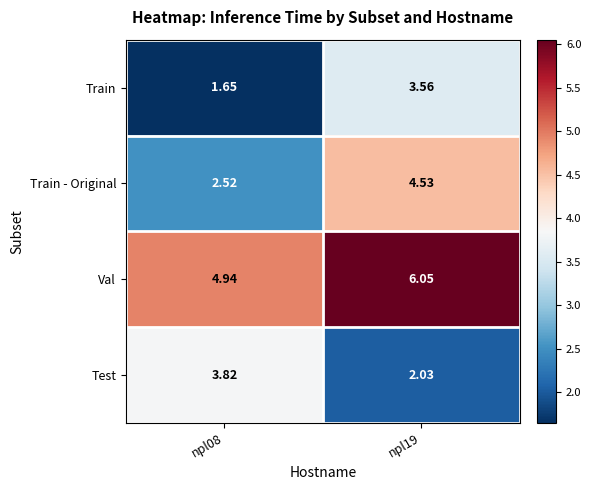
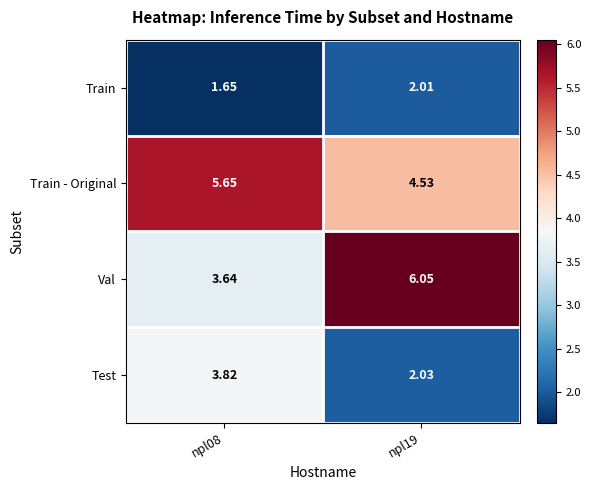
Train, npl19: 3.56 -> 2.01
Train - Original, npl08: 2.52 -> 5.65
Val, npl08: 4.94 -> 3.64
